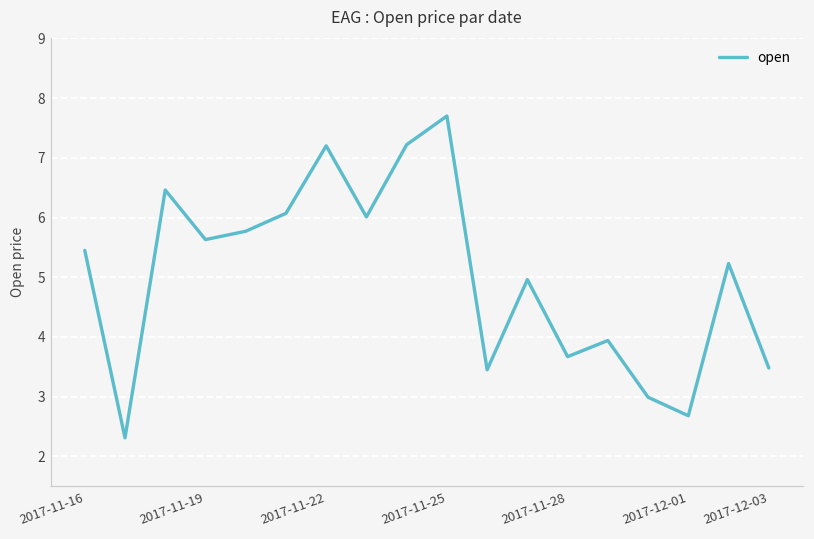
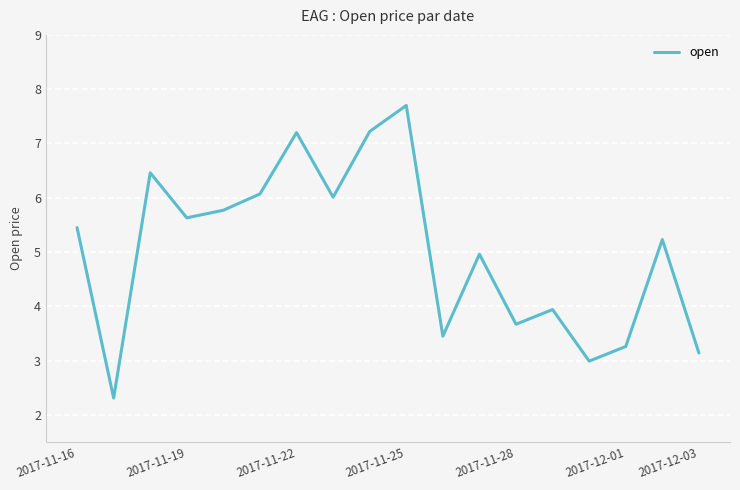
2017-12-01: 2.7 -> 3.3
2017-12-03: 3.5 -> 3.1
